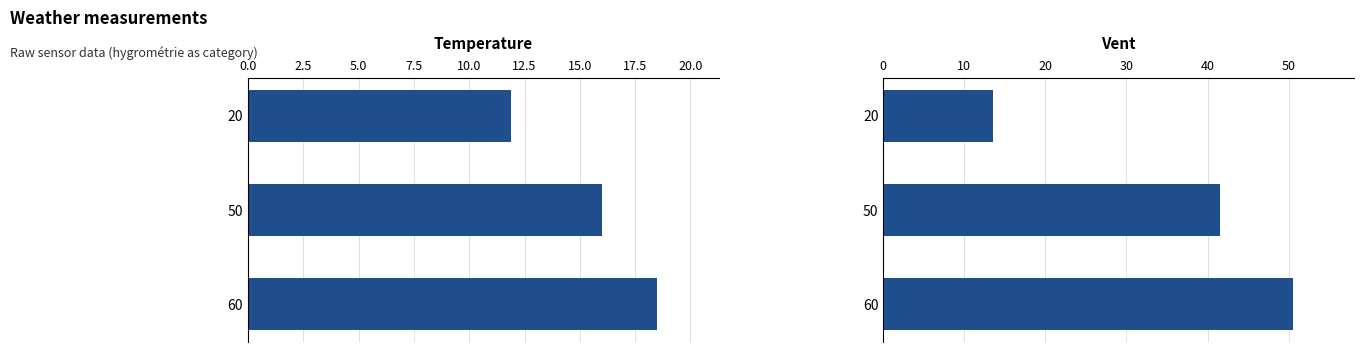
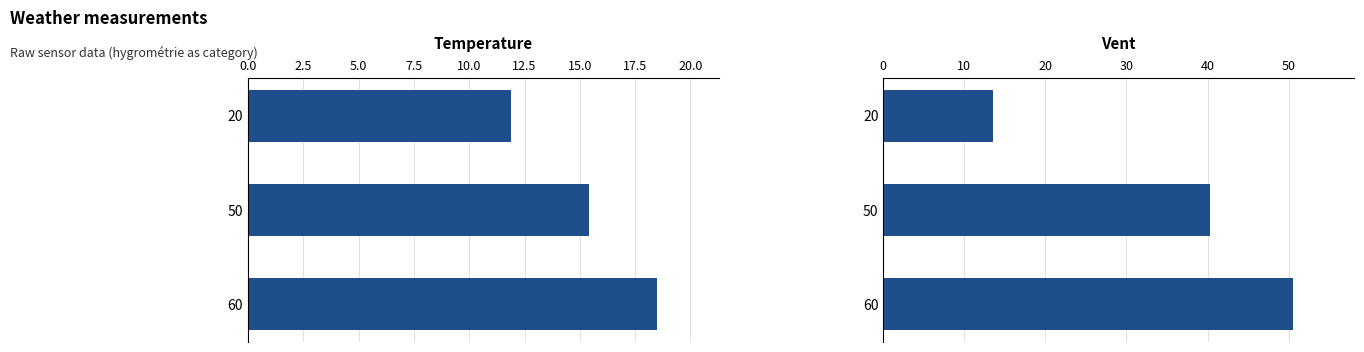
Temperature, 50: 16.0 -> 15.4
Vent, 50: 42 -> 40
